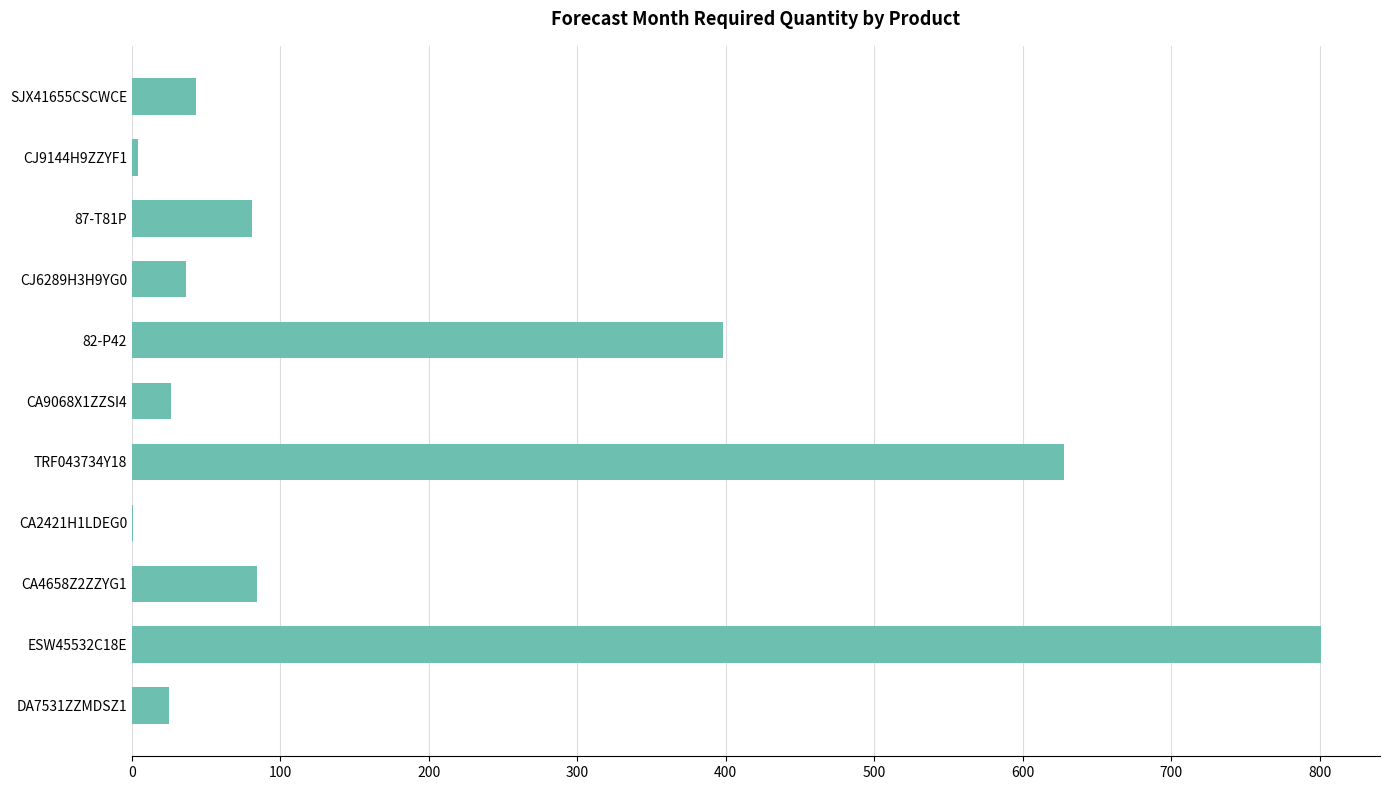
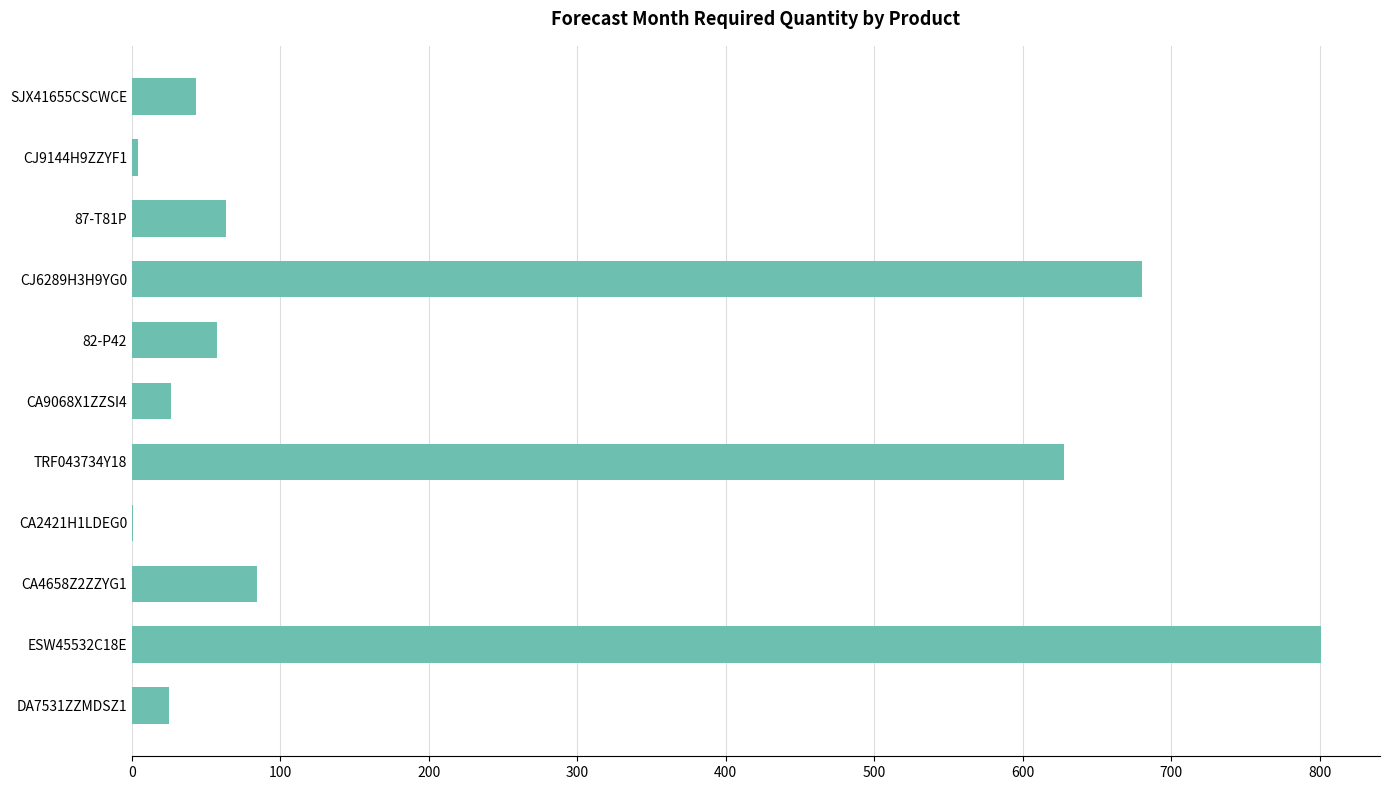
87-T81P: 81 -> 63
CJ6289H3H9YG0: 36 -> 680
82-P42: 398 -> 57
